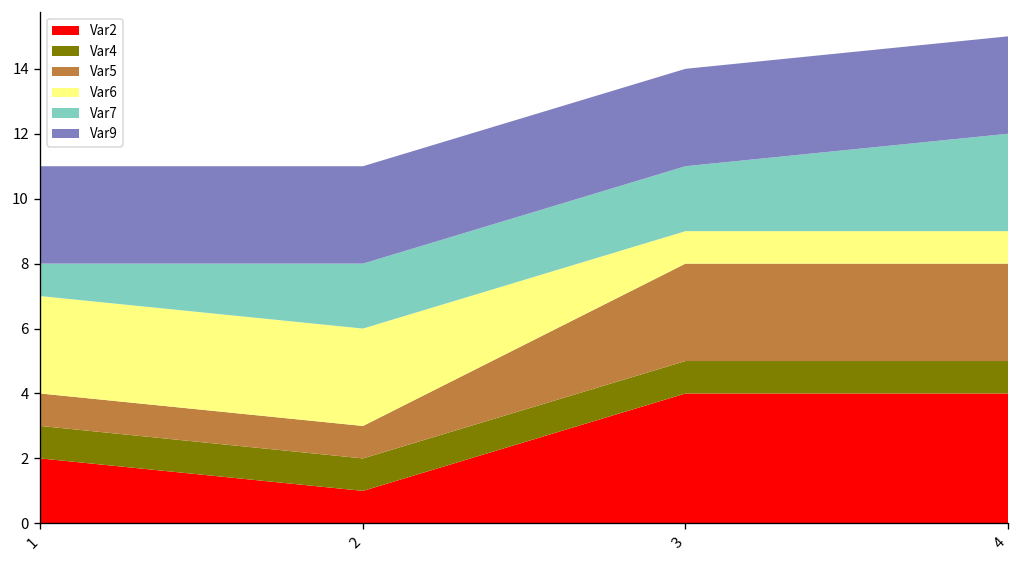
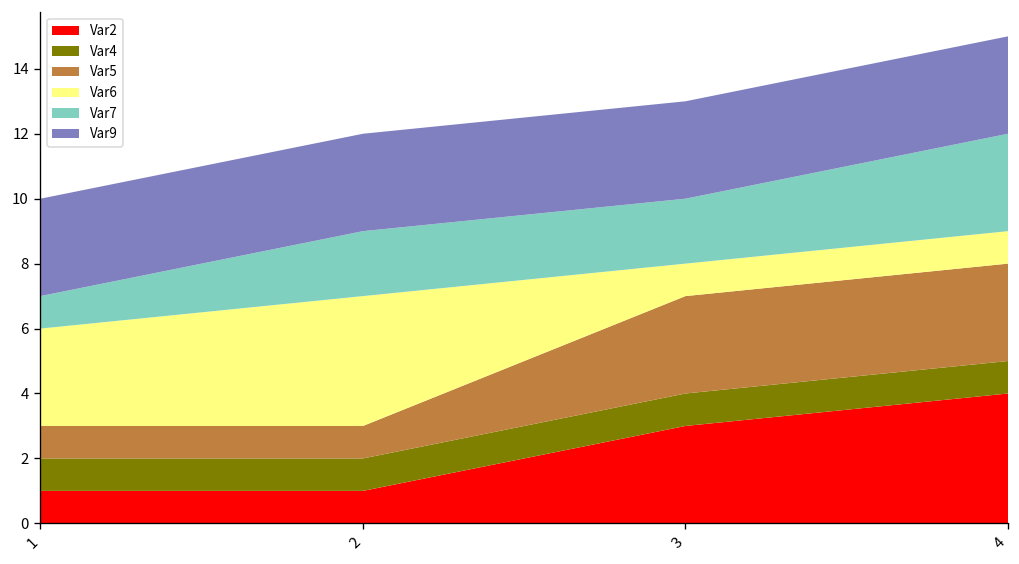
Var2, 1: 2 -> 1
Var6, 2: 3 -> 4
Var2, 3: 4 -> 3
